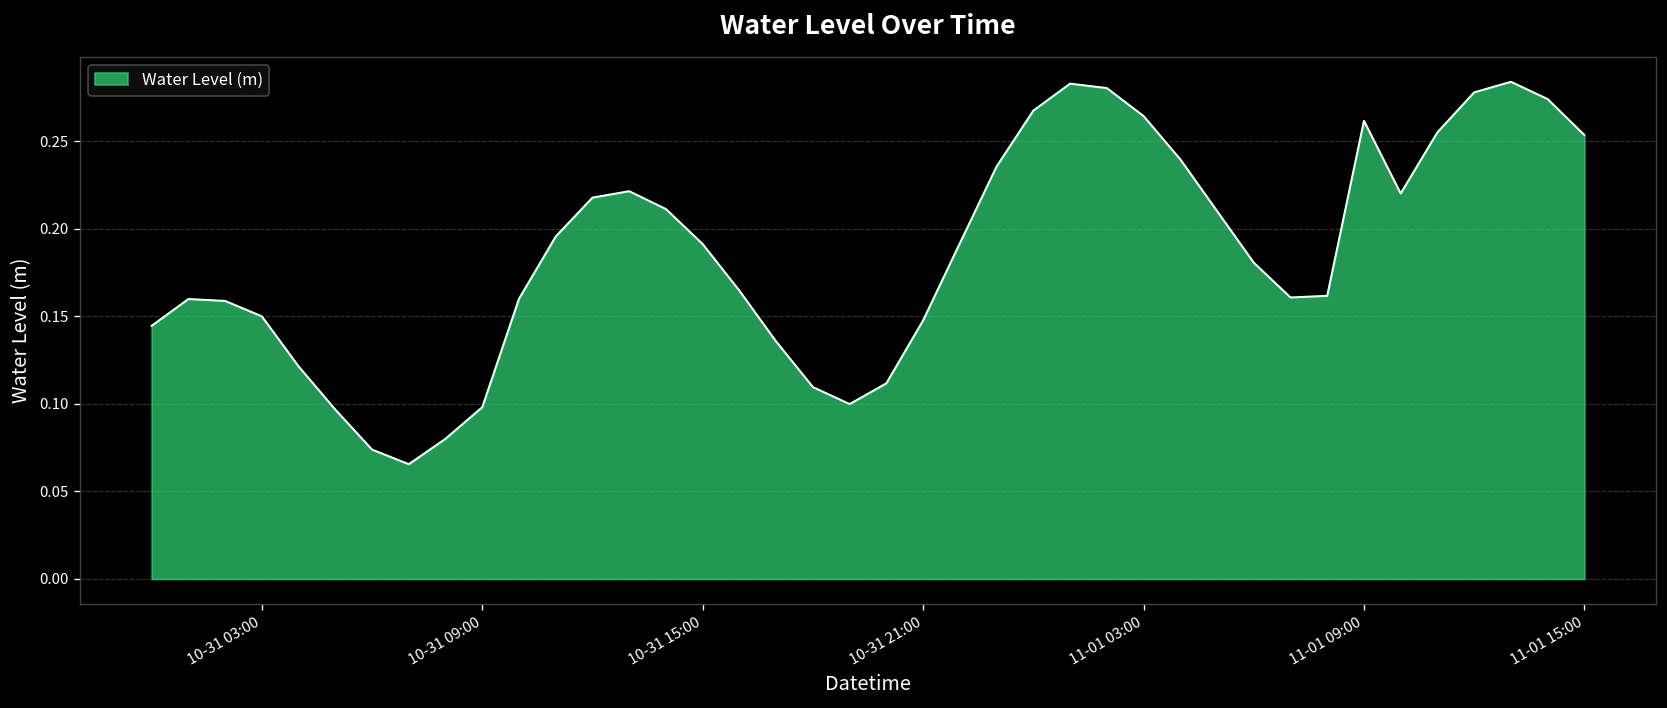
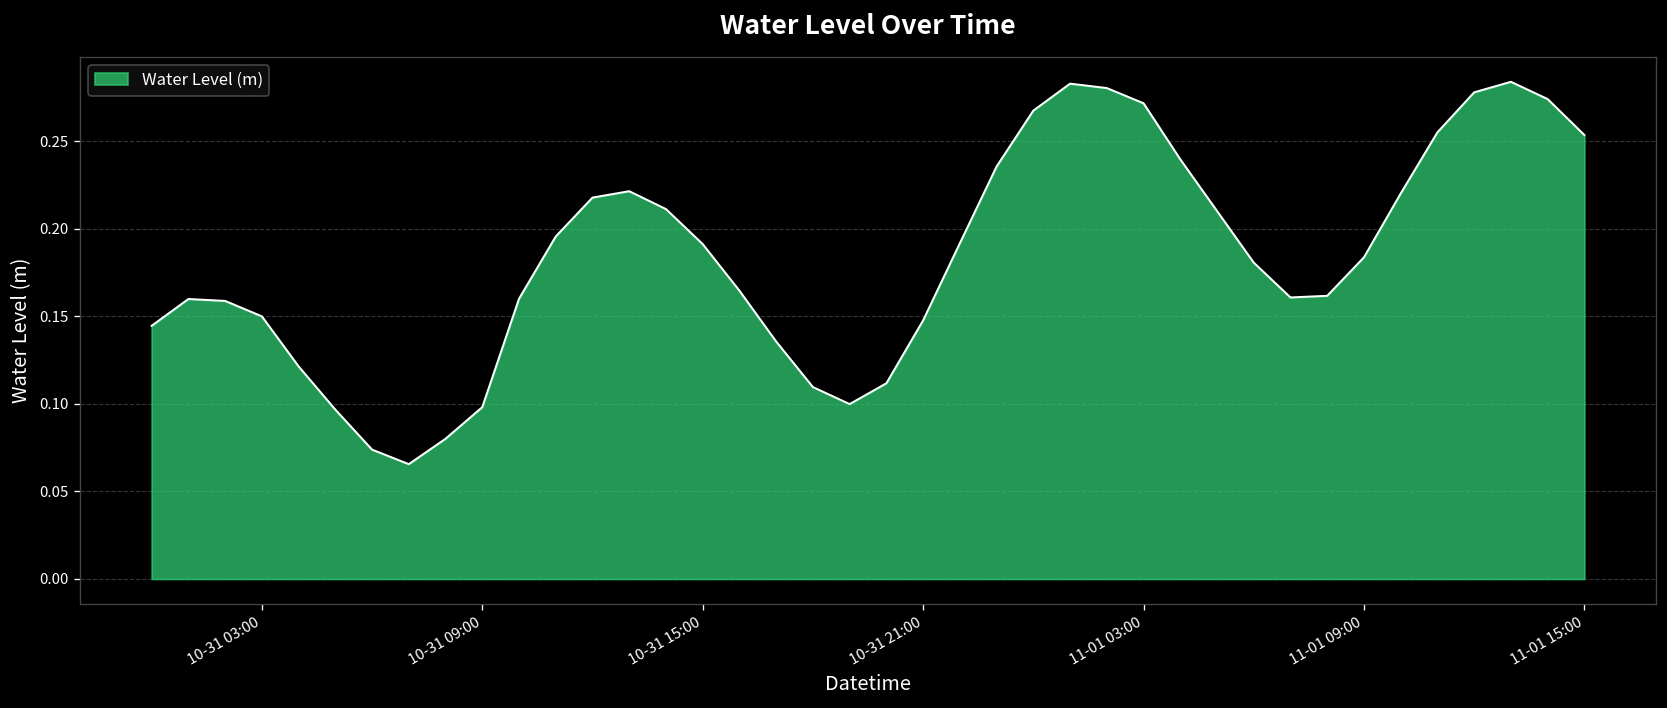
11-01 03:00: 0.265 -> 0.272
11-01 09:00: 0.262 -> 0.184
